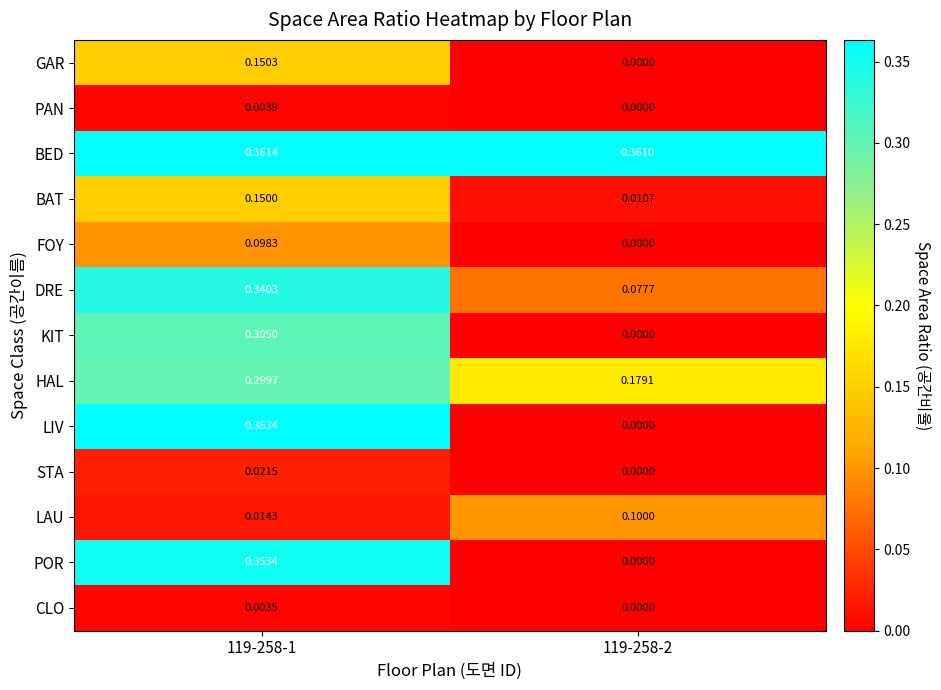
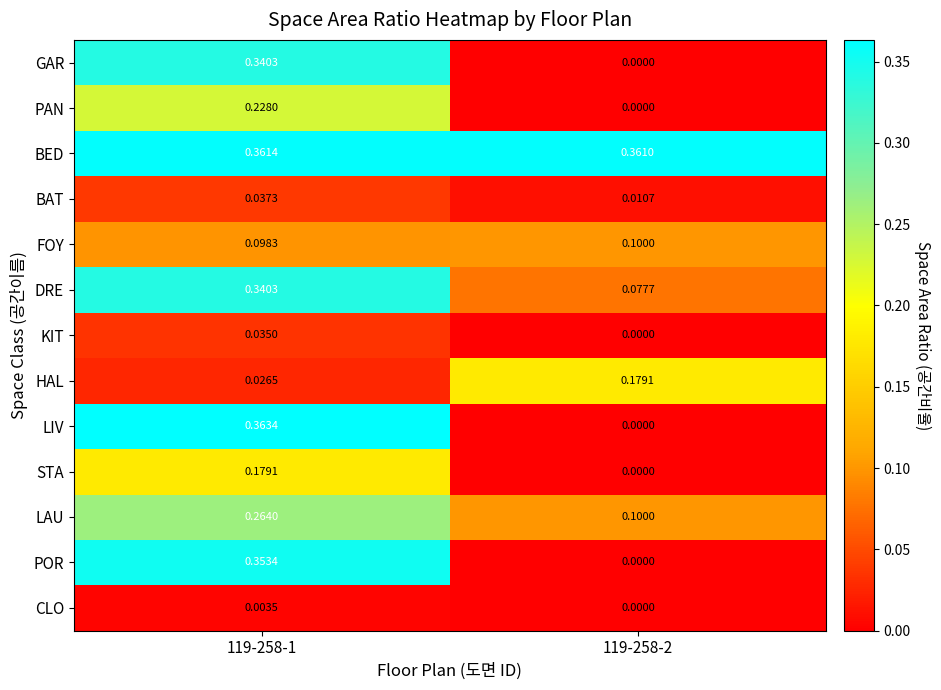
GAR, 119-258-1: 0.1503 -> 0.3403
PAN, 119-258-1: 0.0039 -> 0.2280
BAT, 119-258-1: 0.1500 -> 0.0373
FOY, 119-258-2: 0.0000 -> 0.1000
KIT, 119-258-1: 0.3050 -> 0.0350
HAL, 119-258-1: 0.2997 -> 0.0265
STA, 119-258-1: 0.0215 -> 0.1791
LAU, 119-258-1: 0.0143 -> 0.2640
